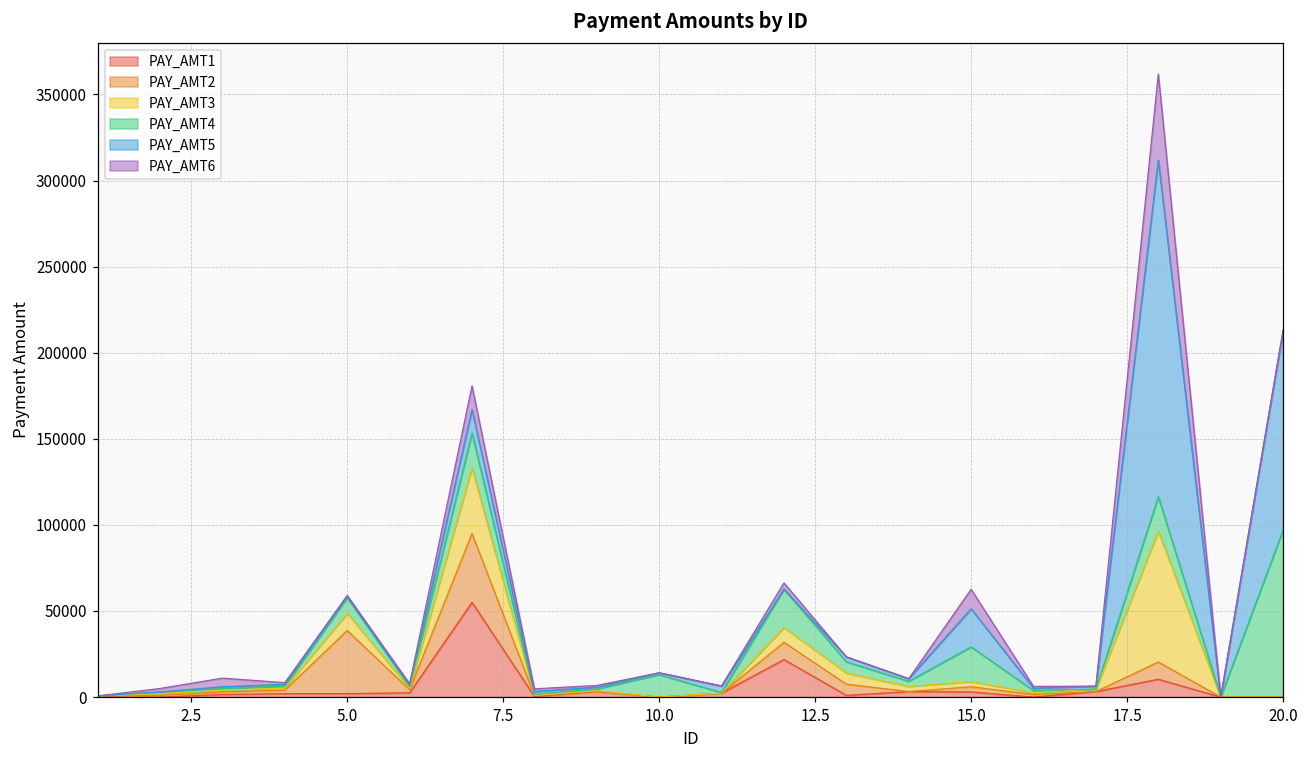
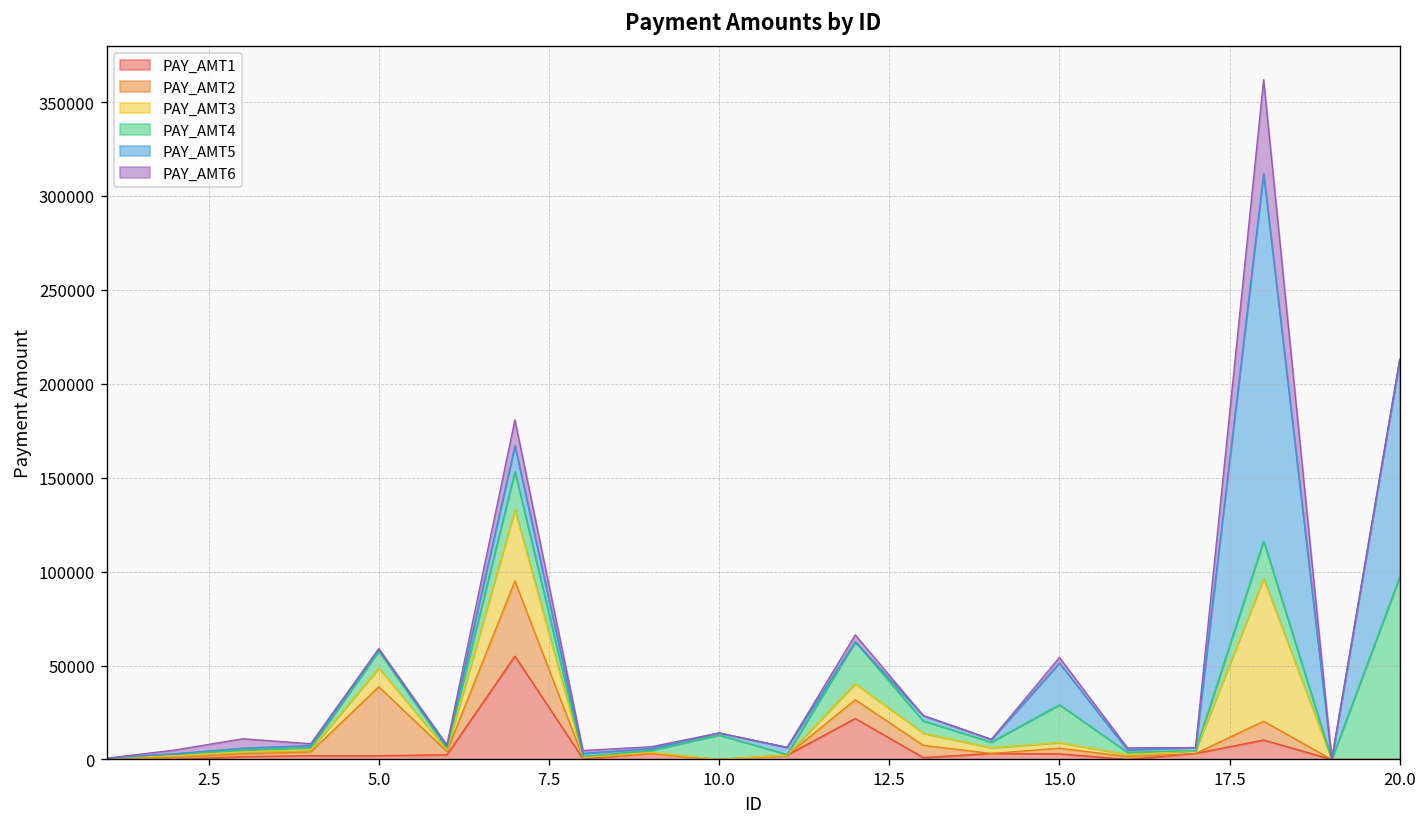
PAY_AMT6, 15.0: 11000 -> 3000
